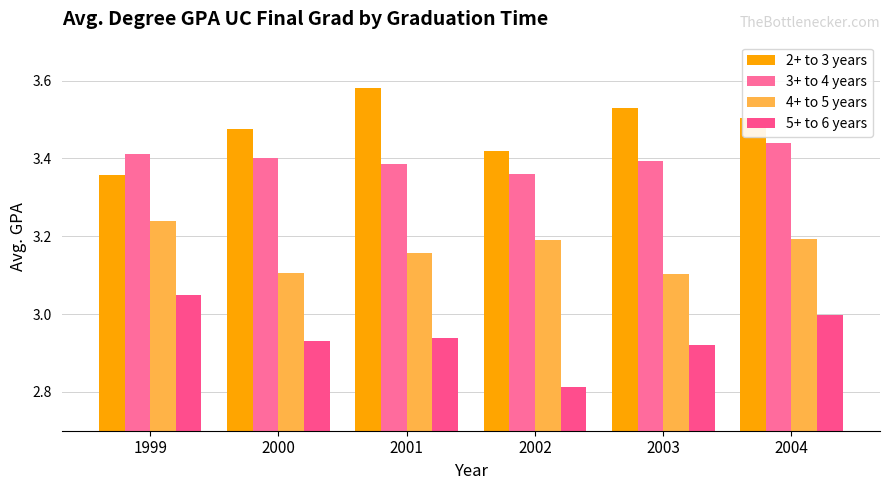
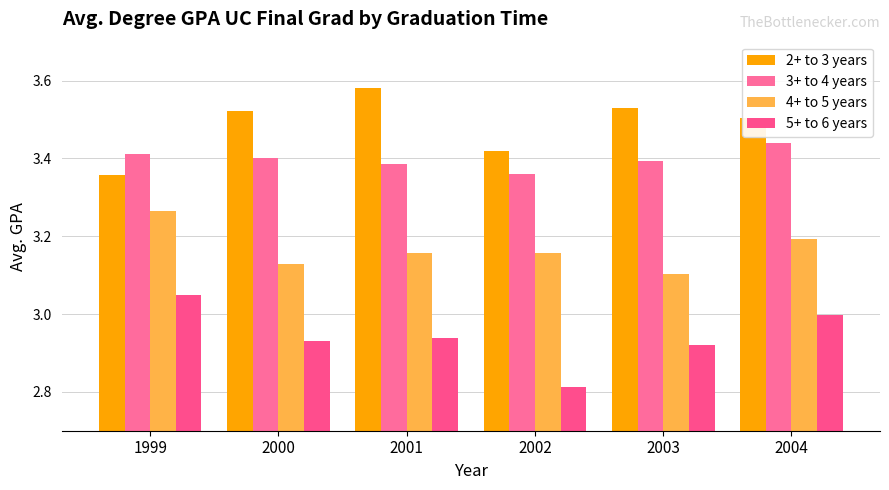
4+ to 5 years, 1999: 3.24 -> 3.26
2+ to 3 years, 2000: 3.48 -> 3.52
4+ to 5 years, 2000: 3.10 -> 3.13
4+ to 5 years, 2002: 3.19 -> 3.16
